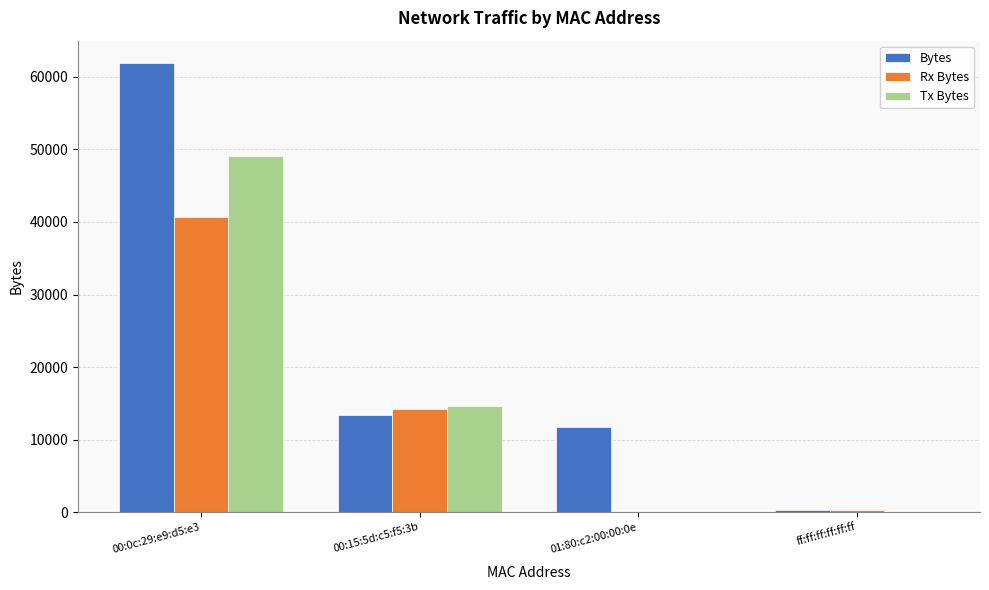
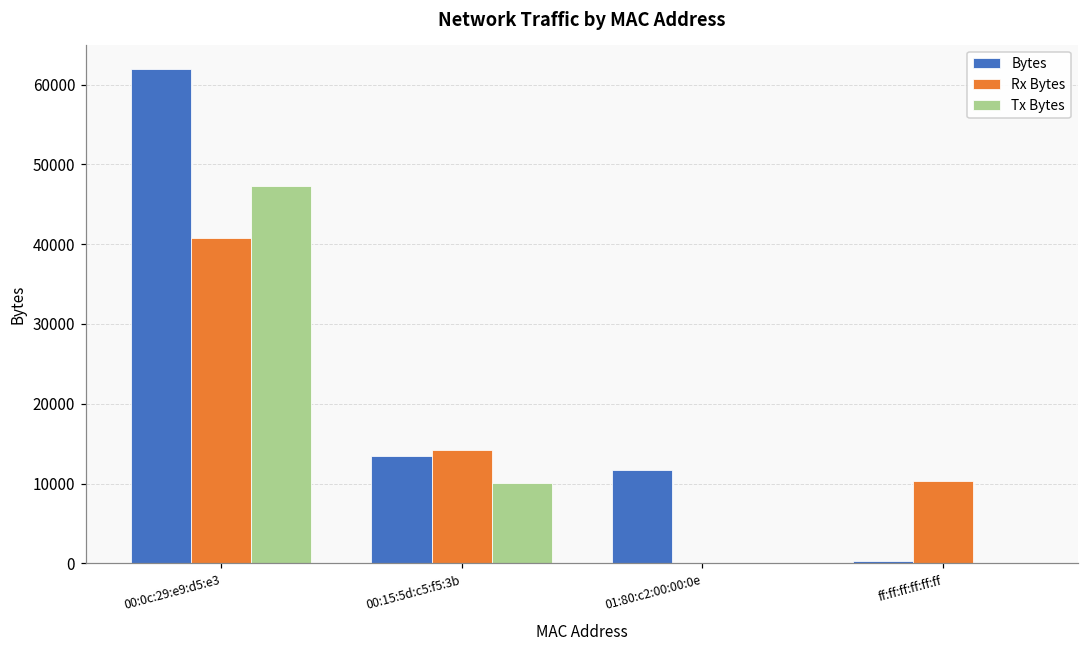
Tx Bytes, 00:0c:29:e9:d5:e3: 49000 -> 47000
Tx Bytes, 00:15:5d:c5:f5:3b: 15000 -> 10000
Rx Bytes, ff:ff:ff:ff:ff:ff: 0 -> 10000
